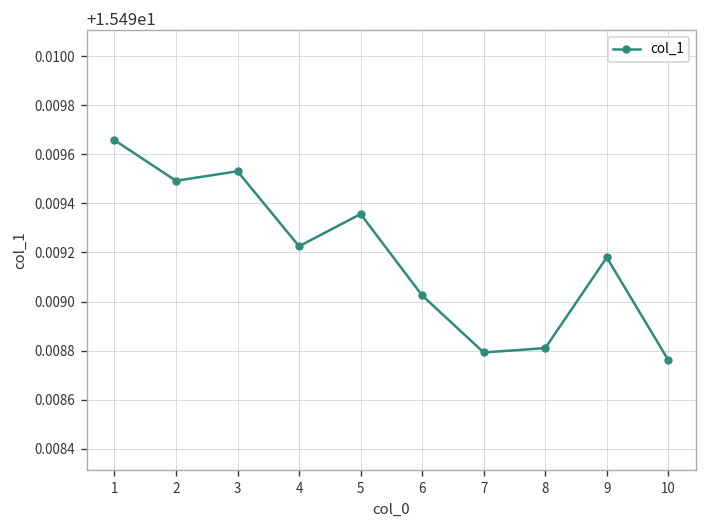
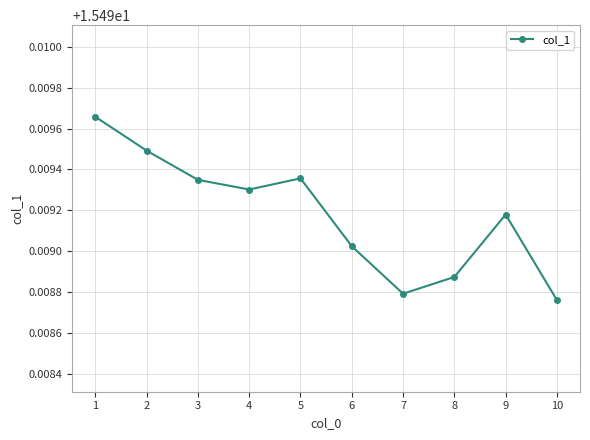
3: 15.49953 -> 15.49935
4: 15.49923 -> 15.49930
8: 15.49881 -> 15.49887
